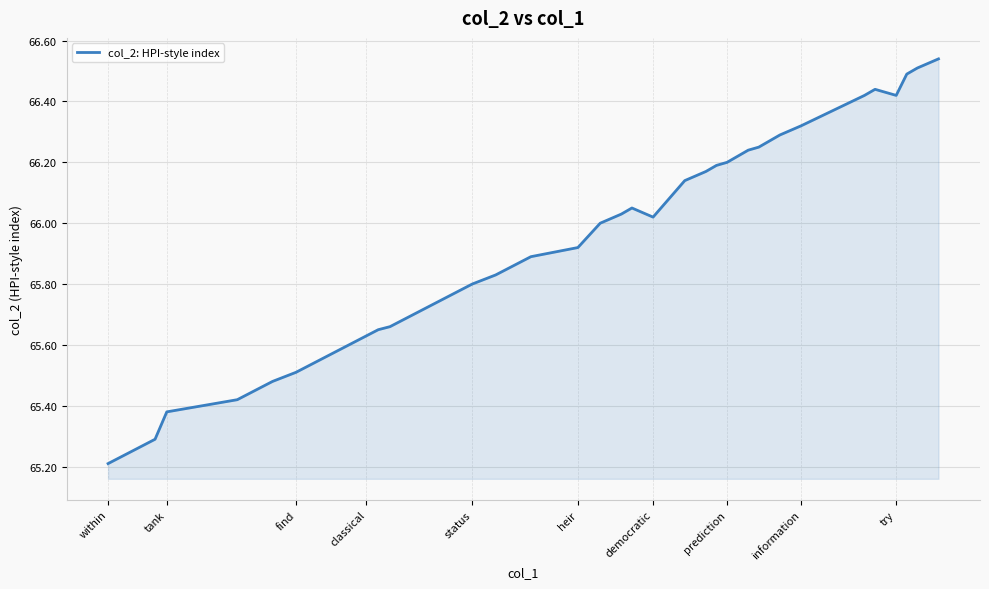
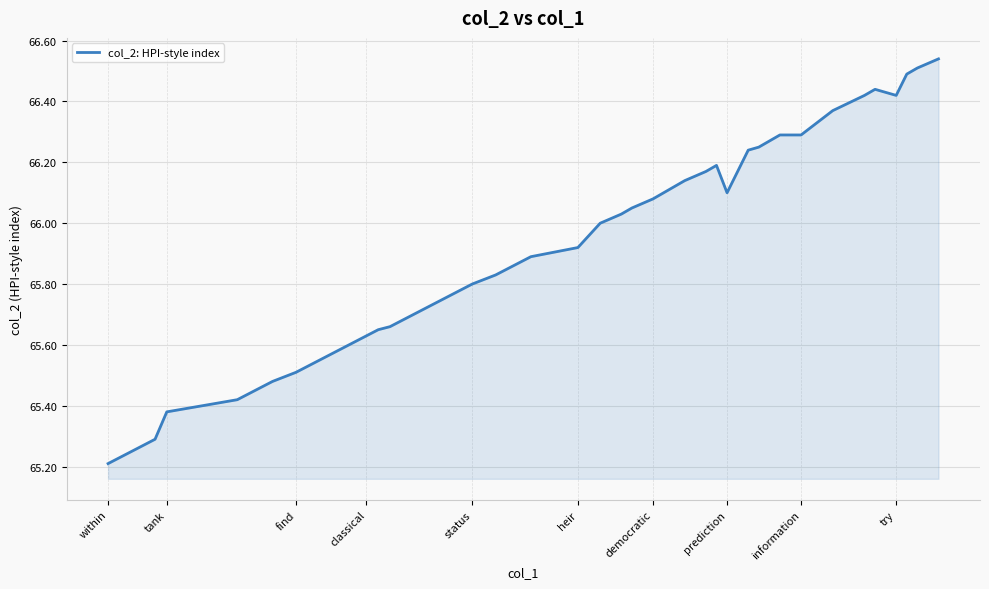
democratic: 66.02 -> 66.08
prediction: 66.2 -> 66.1
information: 66.32 -> 66.29
